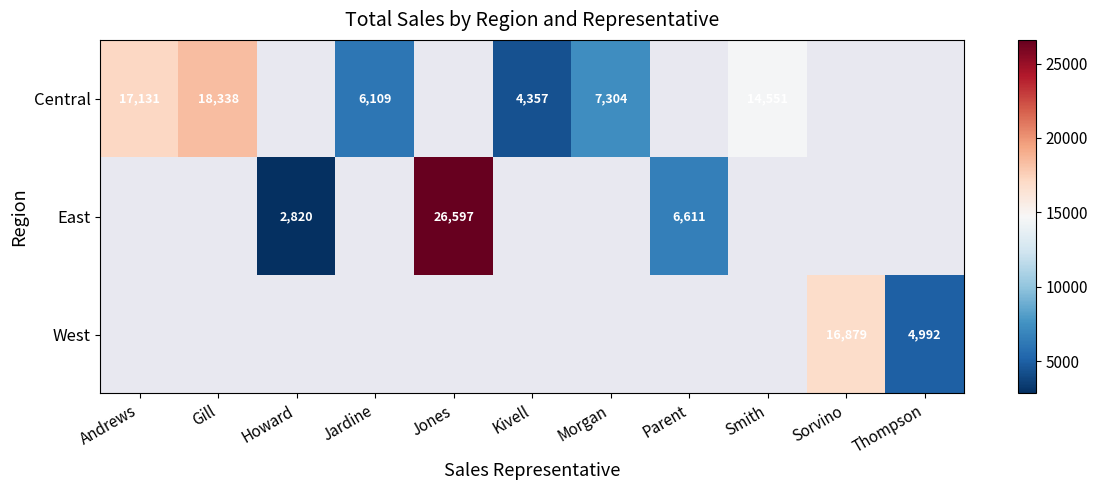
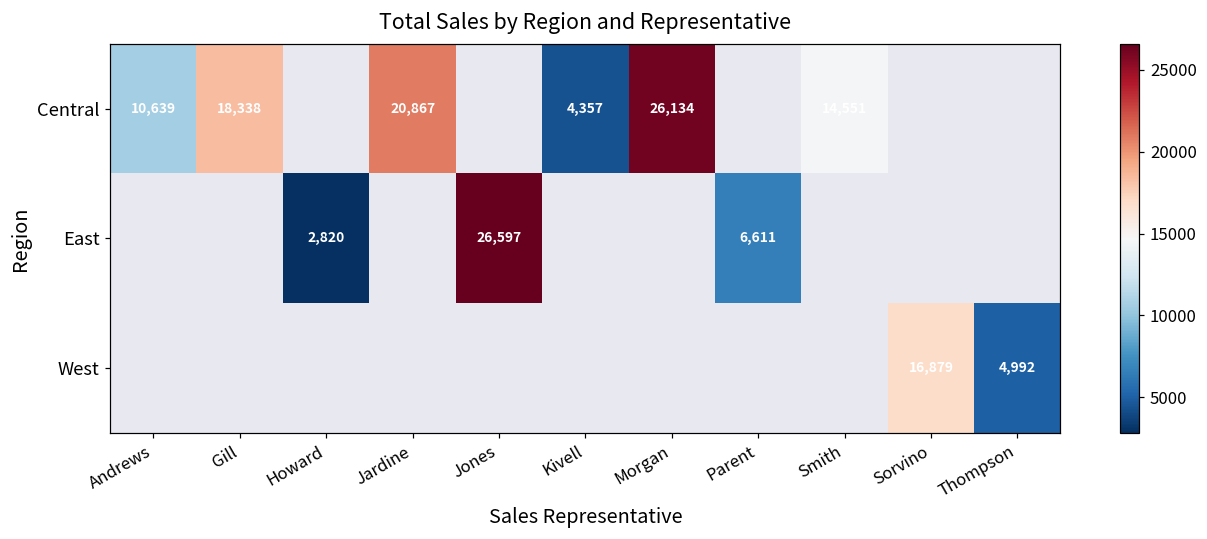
Central, Andrews: 17,131 -> 10,639
Central, Jardine: 6,109 -> 20,867
Central, Morgan: 7,304 -> 26,134
